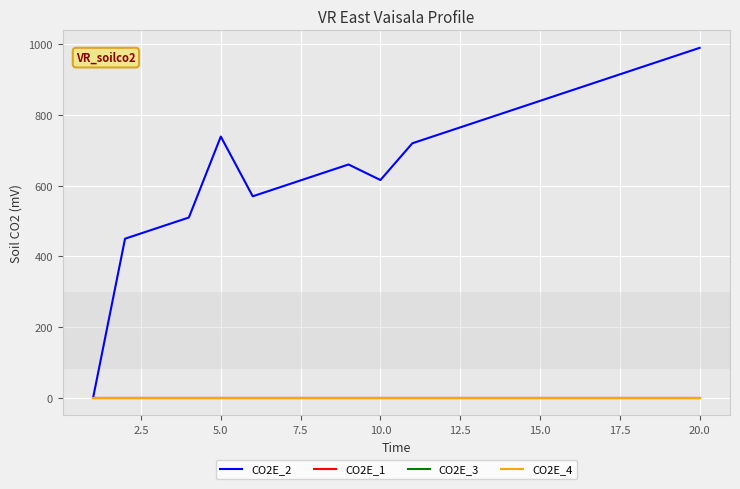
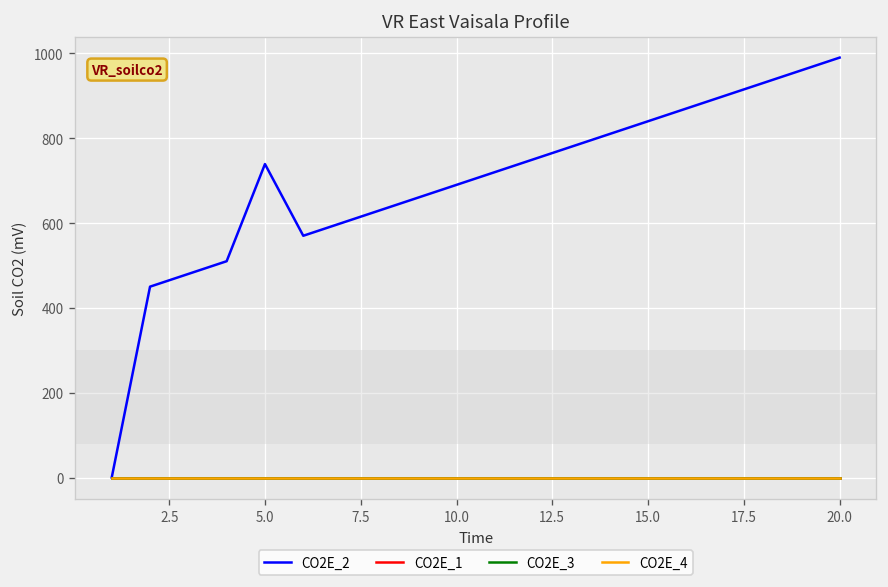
CO2E_2, 10.0: 620 -> 690
